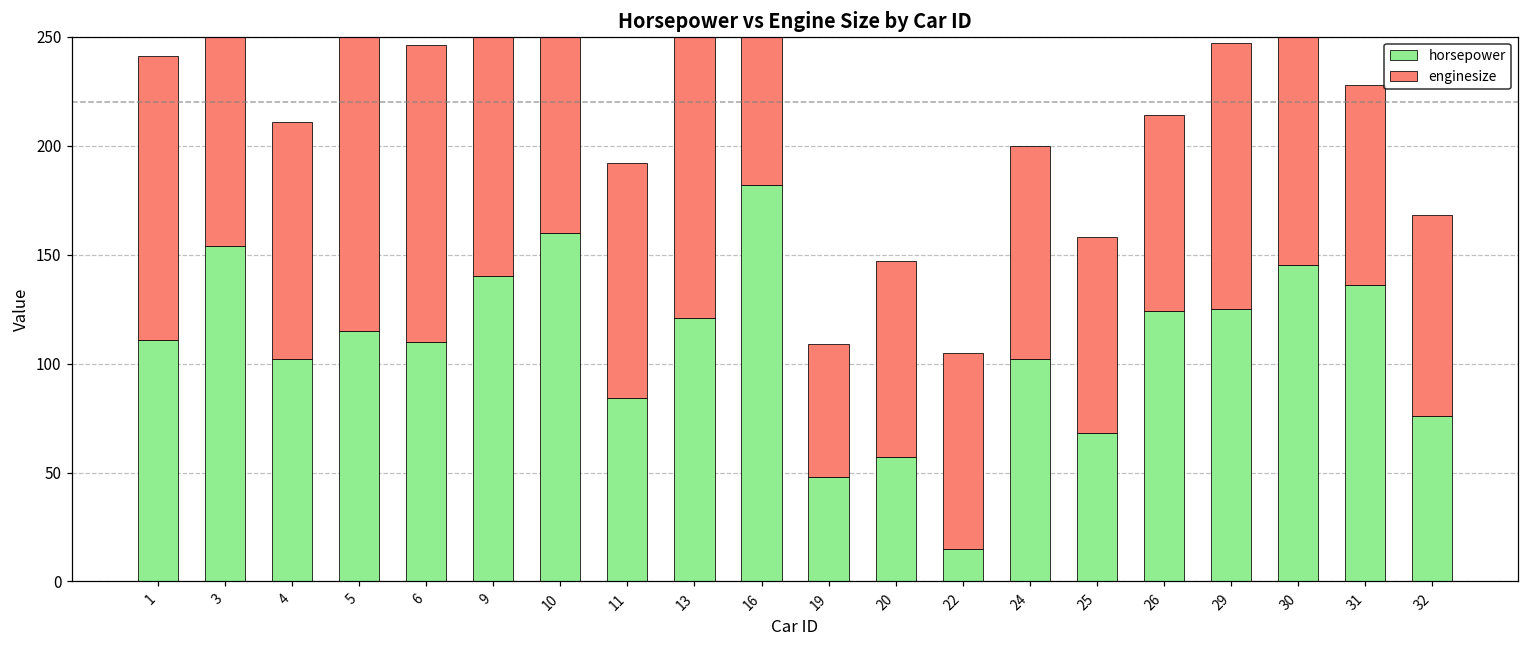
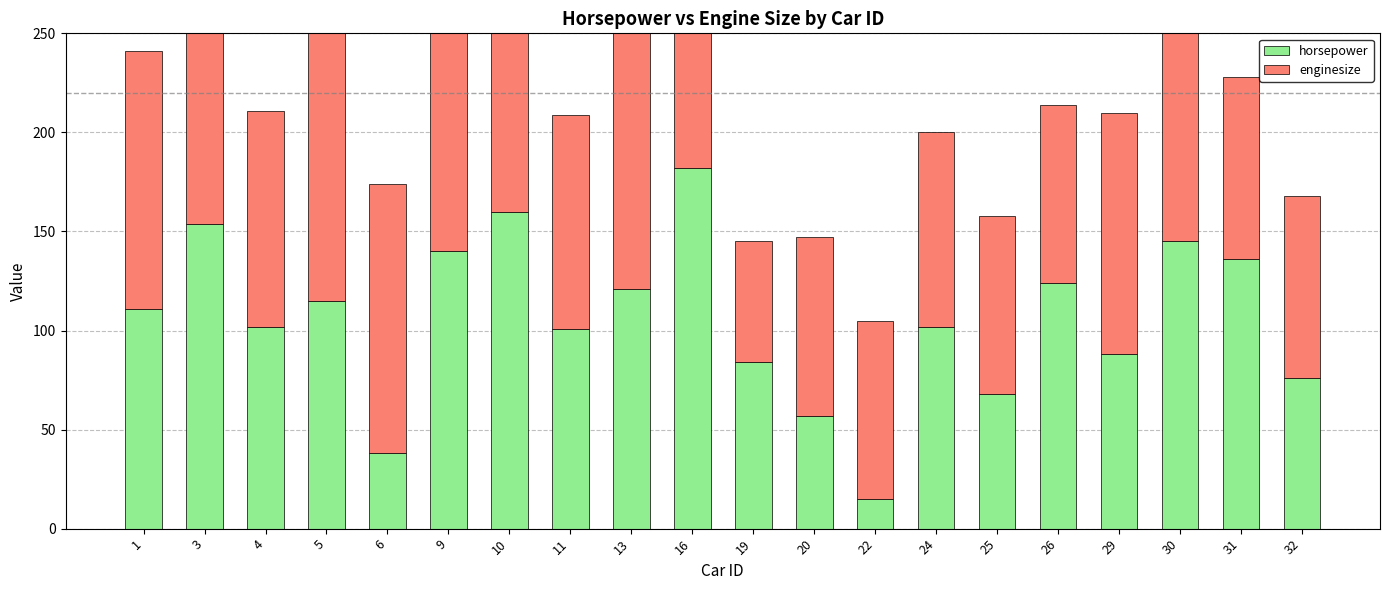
horsepower, 6: 110 -> 38
horsepower, 11: 84 -> 101
horsepower, 19: 48 -> 84
horsepower, 29: 125 -> 88
